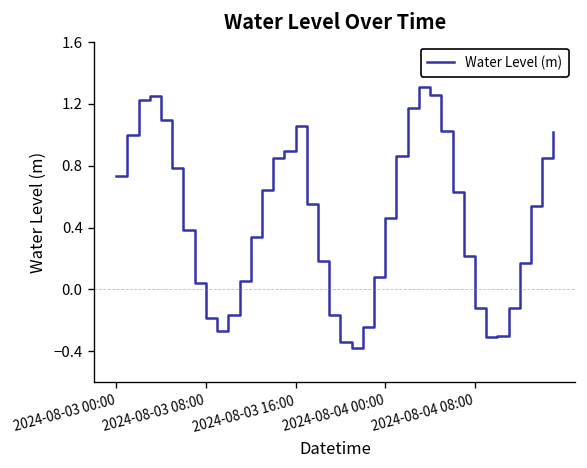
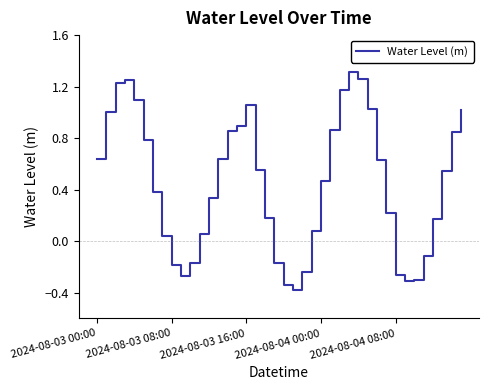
2024-08-03 00:00: 0.73 -> 0.64
2024-08-04 08:00: -0.12 -> -0.26
